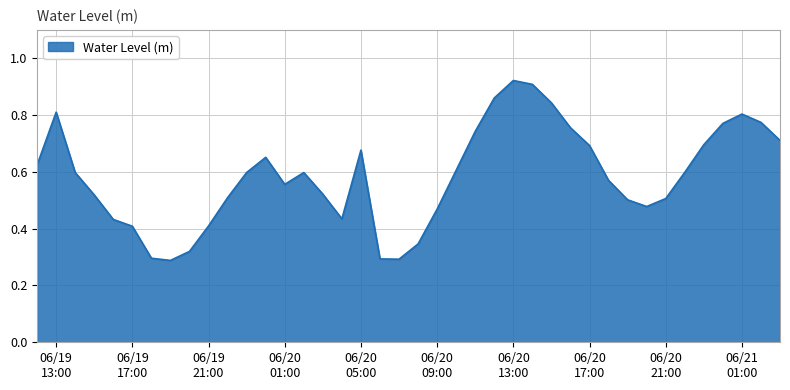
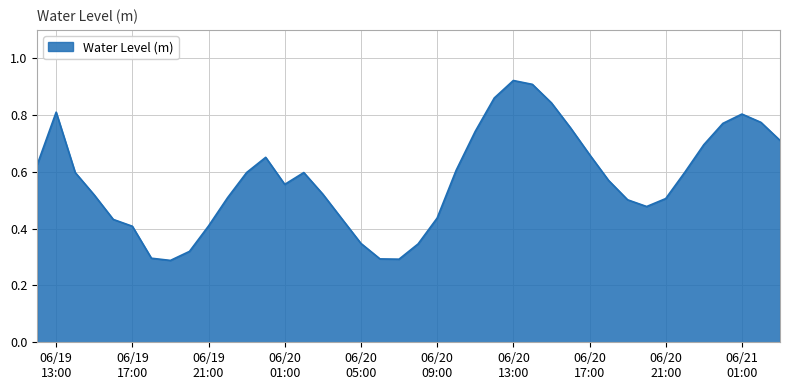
06/20 05:00: 0.68 -> 0.35
06/20 09:00: 0.47 -> 0.44
06/20 17:00: 0.69 -> 0.66
